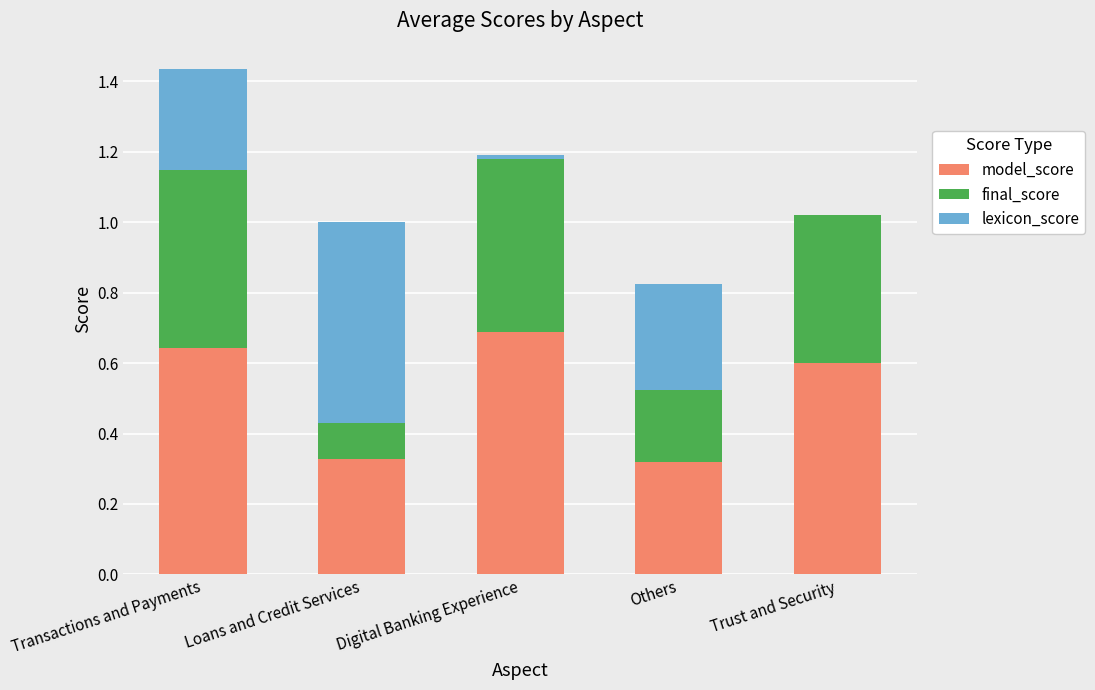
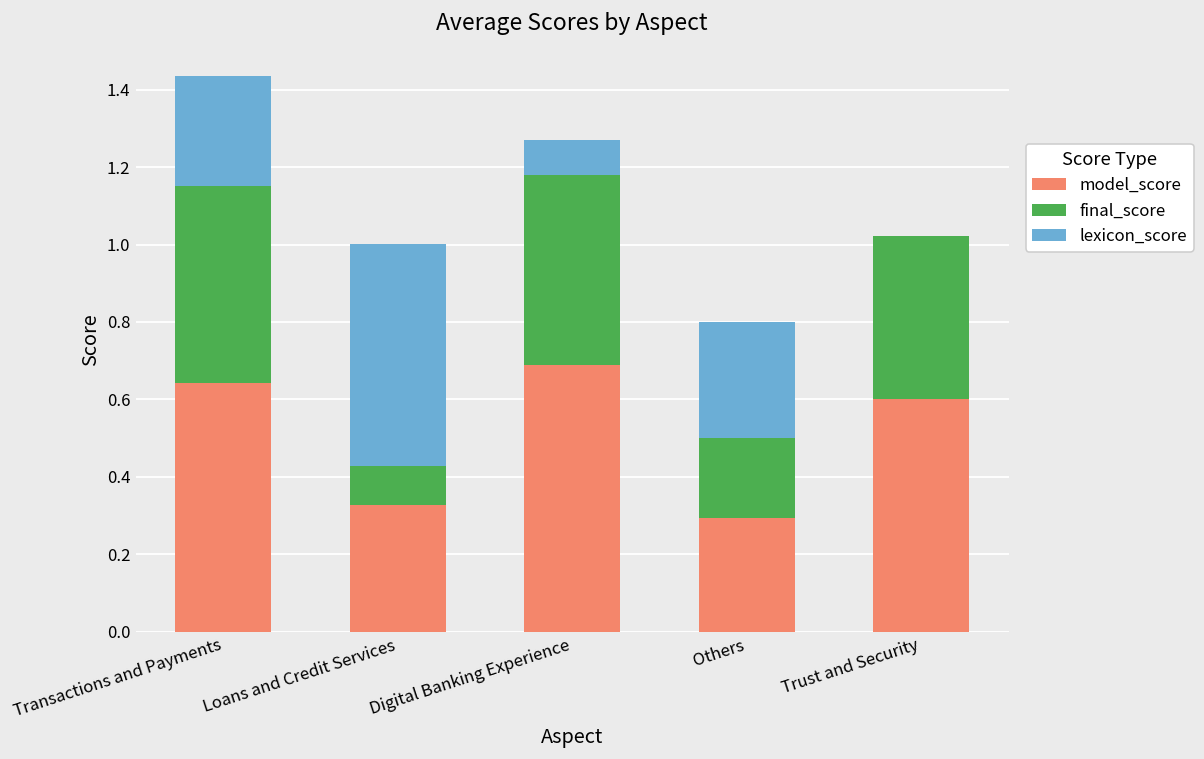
lexicon_score, Digital Banking Experience: 0.01 -> 0.09
model_score, Others: 0.32 -> 0.29
